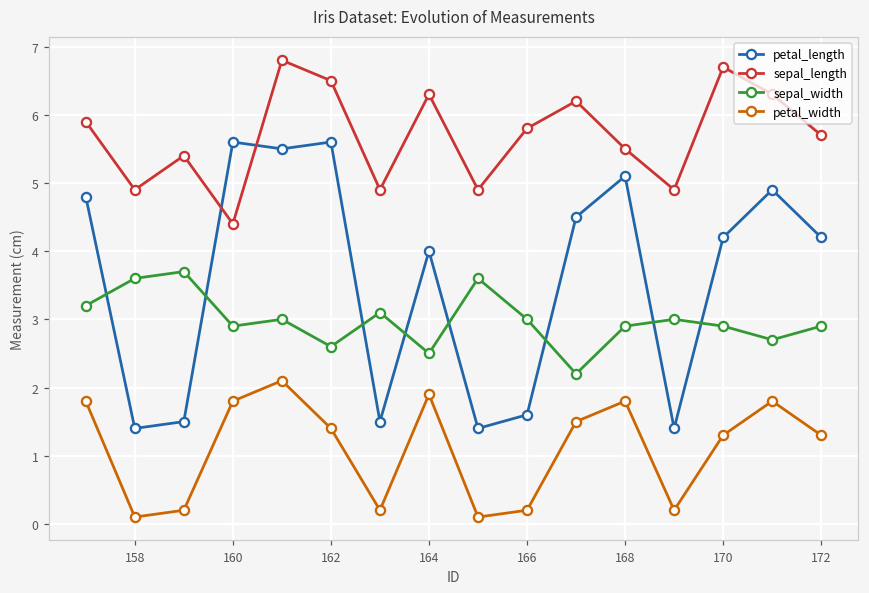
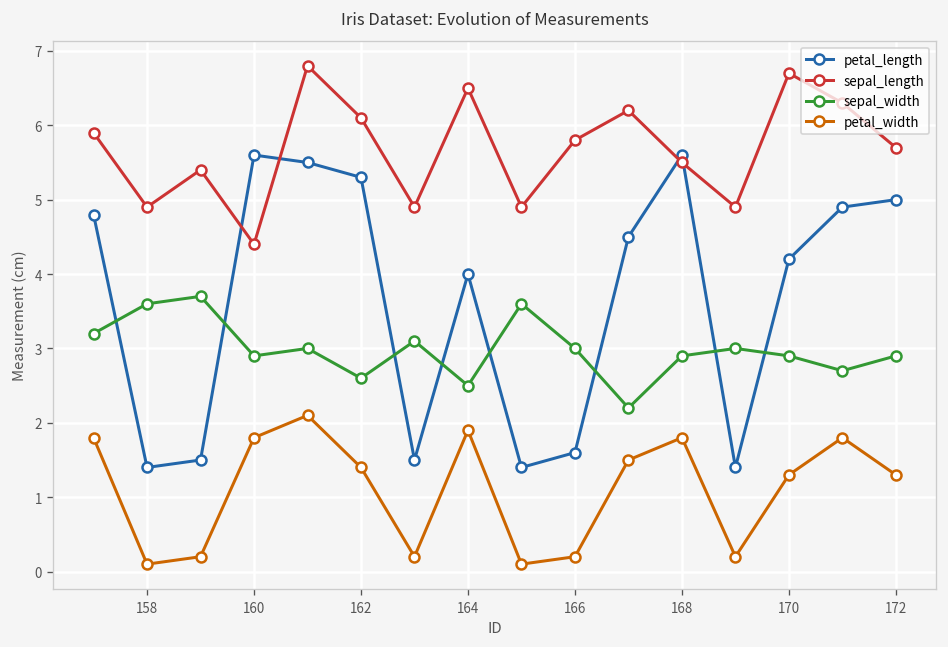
petal_length, 162: 5.6 -> 5.3
sepal_length, 162: 6.5 -> 6.1
sepal_length, 164: 6.3 -> 6.5
petal_length, 168: 5.1 -> 5.6
petal_length, 172: 4.2 -> 5.0
